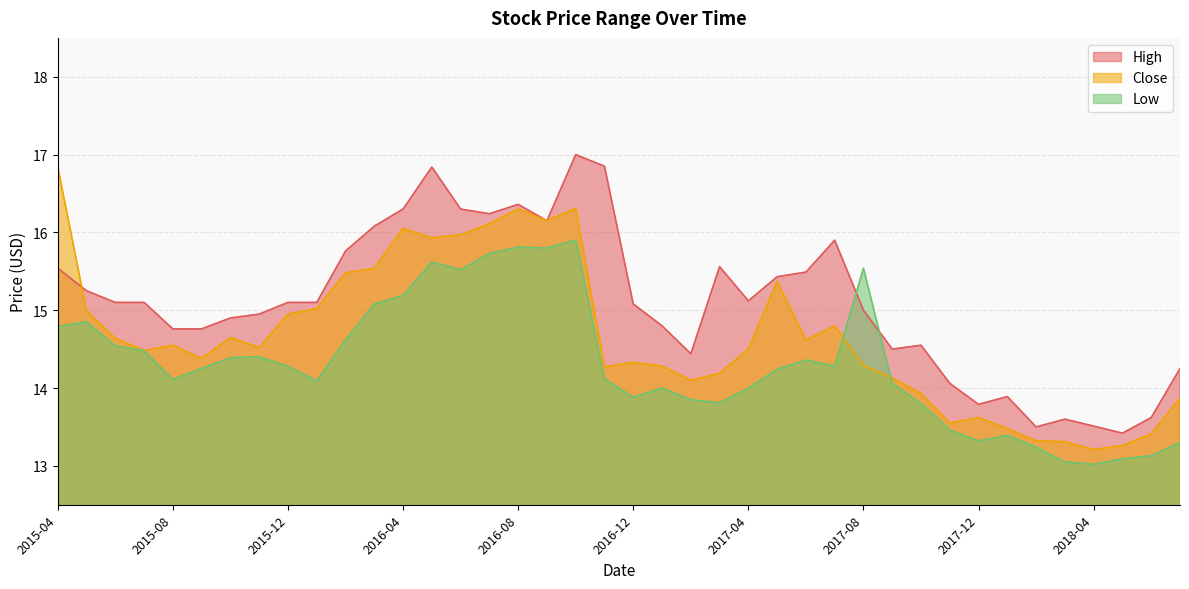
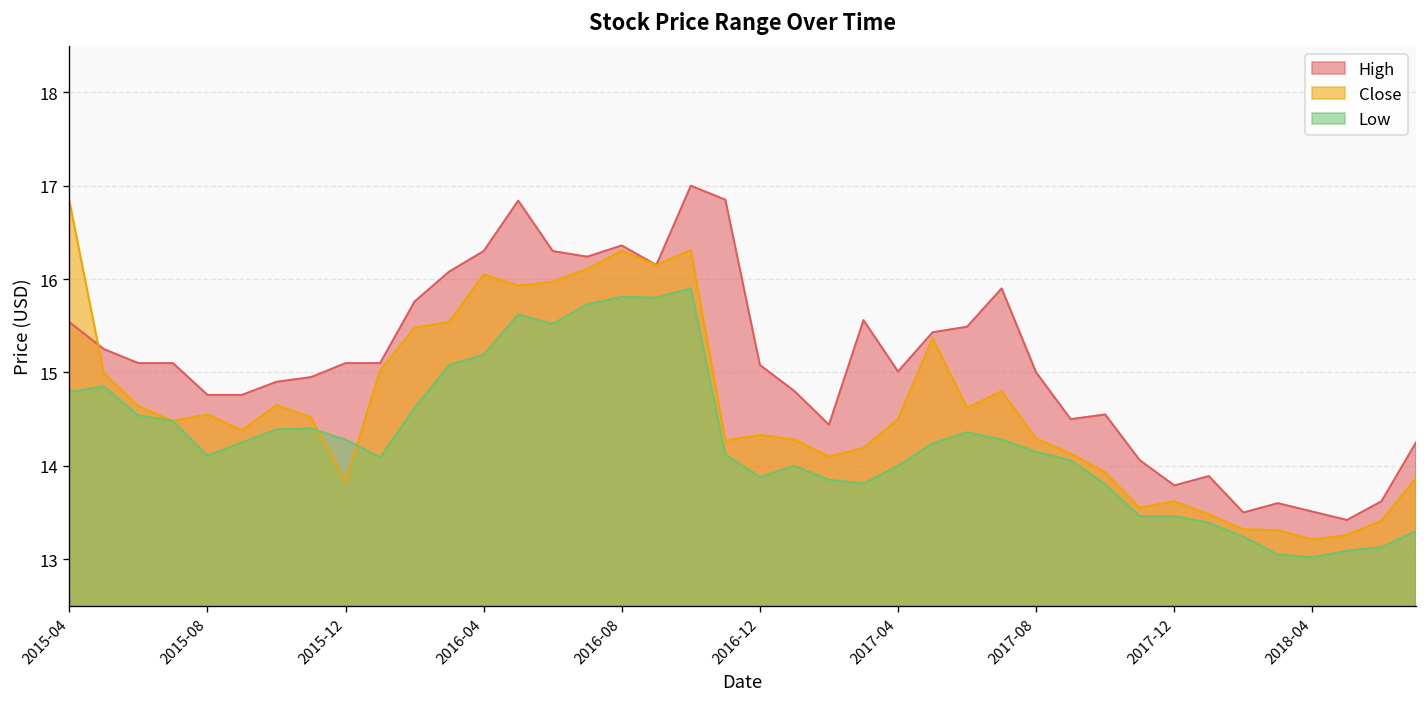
Close, 2015-12: 15.0 -> 13.8
High, 2017-04: 15.1 -> 15.0
Low, 2017-08: 15.5 -> 14.2
Low, 2017-12: 13.3 -> 13.5
